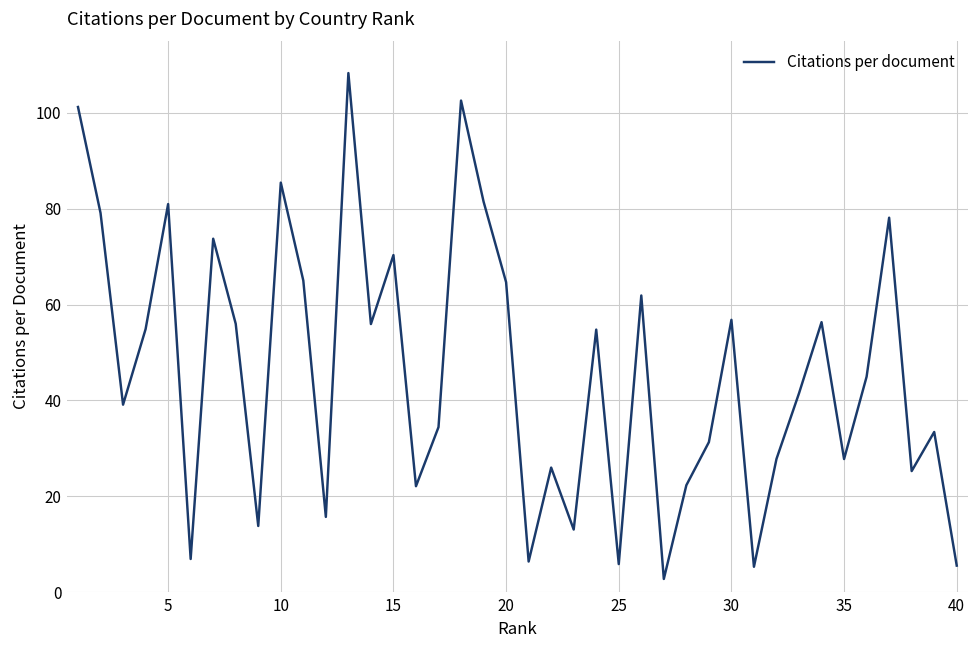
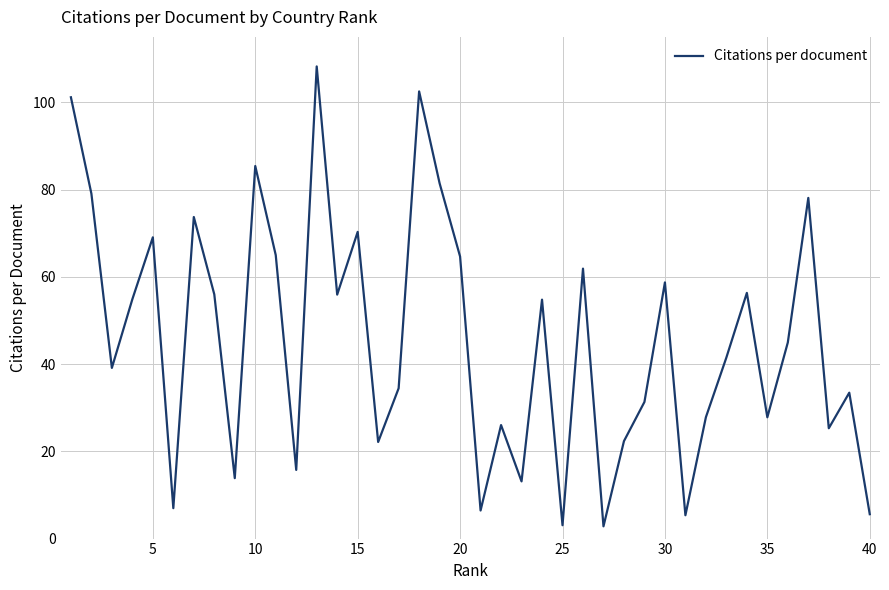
5: 81 -> 69
25: 6 -> 3
30: 57 -> 59
